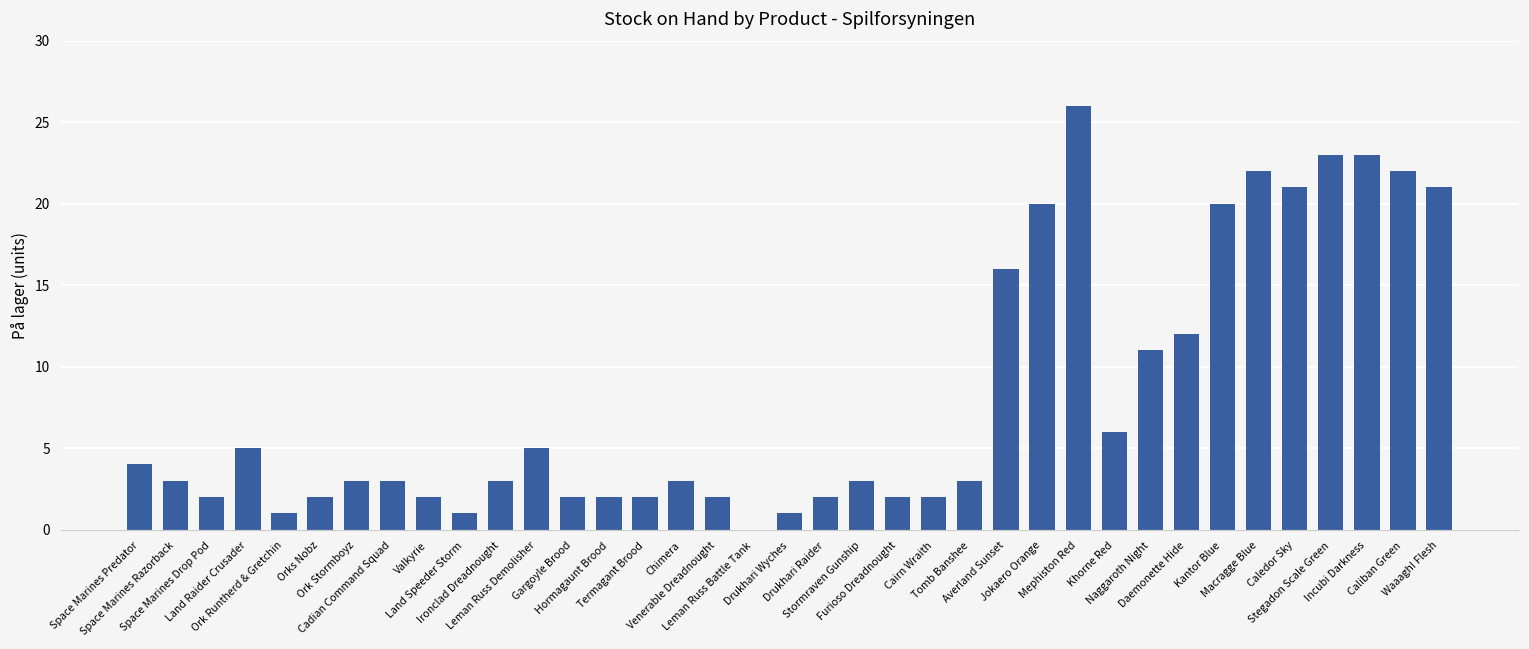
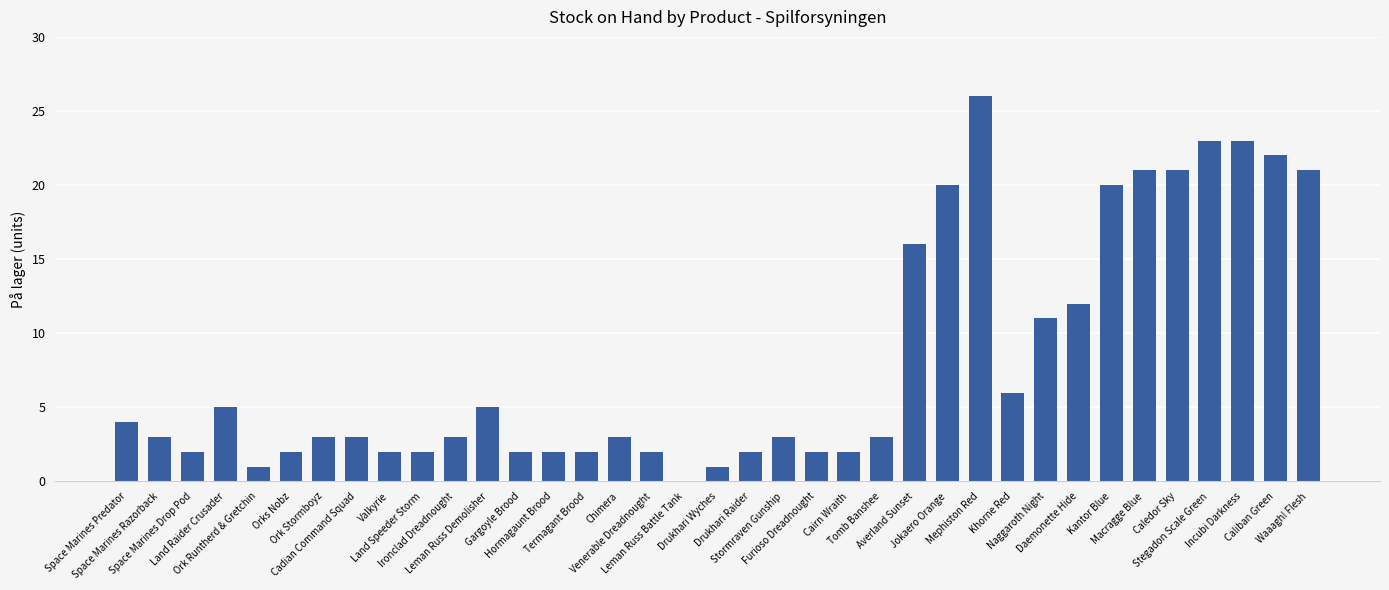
Land Speeder Storm: 1 -> 2
Macragge Blue: 22 -> 21
